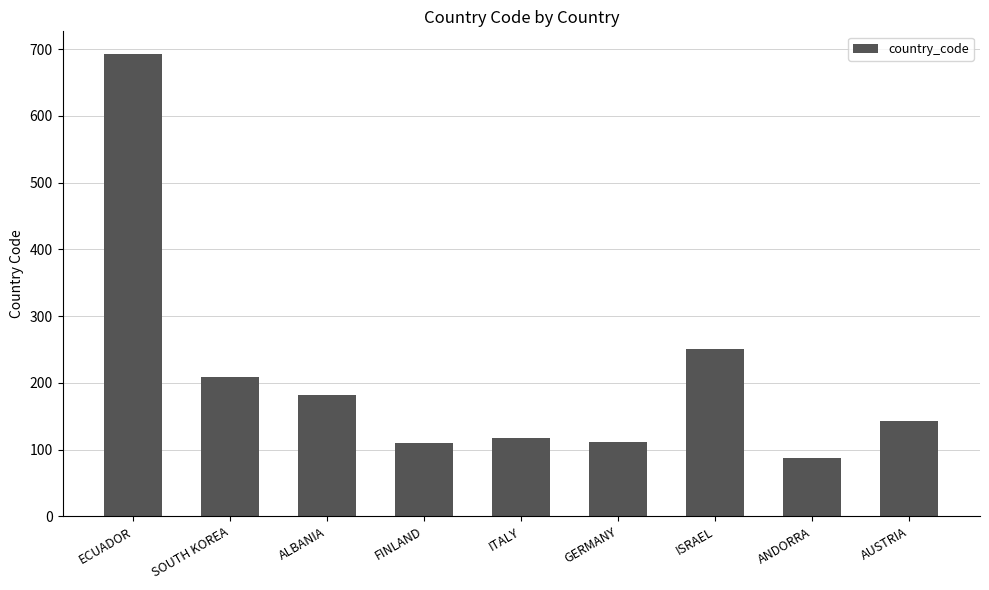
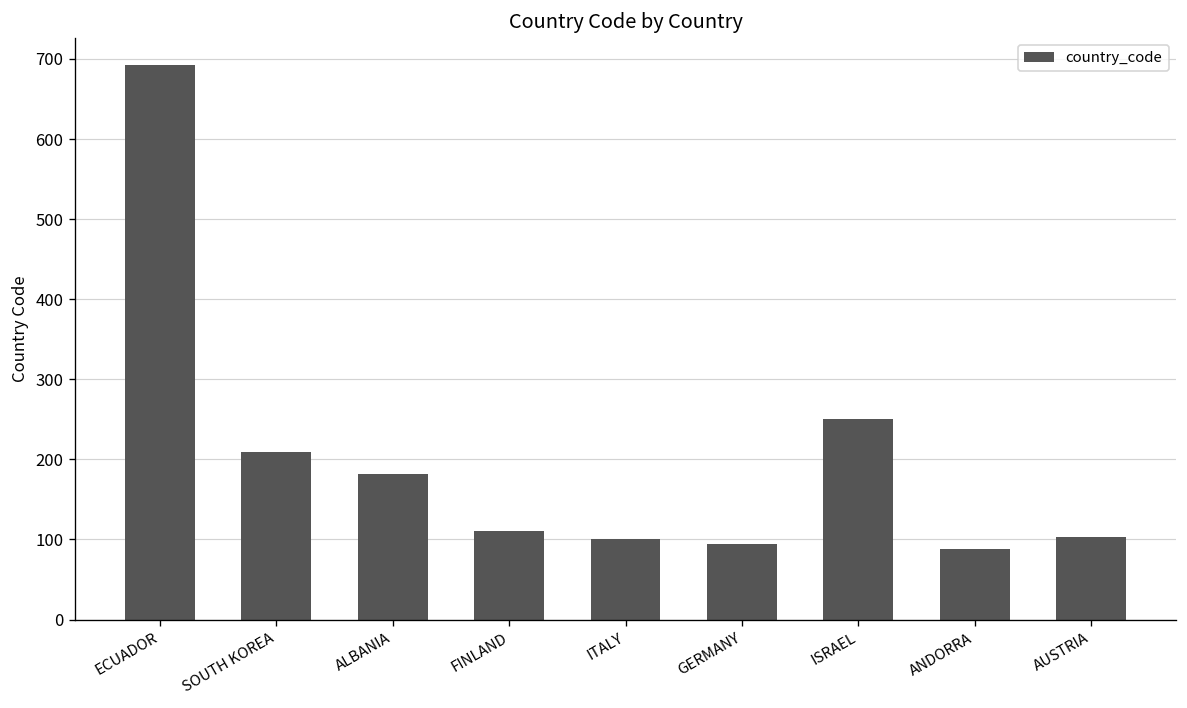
ITALY: 120 -> 100
GERMANY: 110 -> 90
AUSTRIA: 140 -> 100
